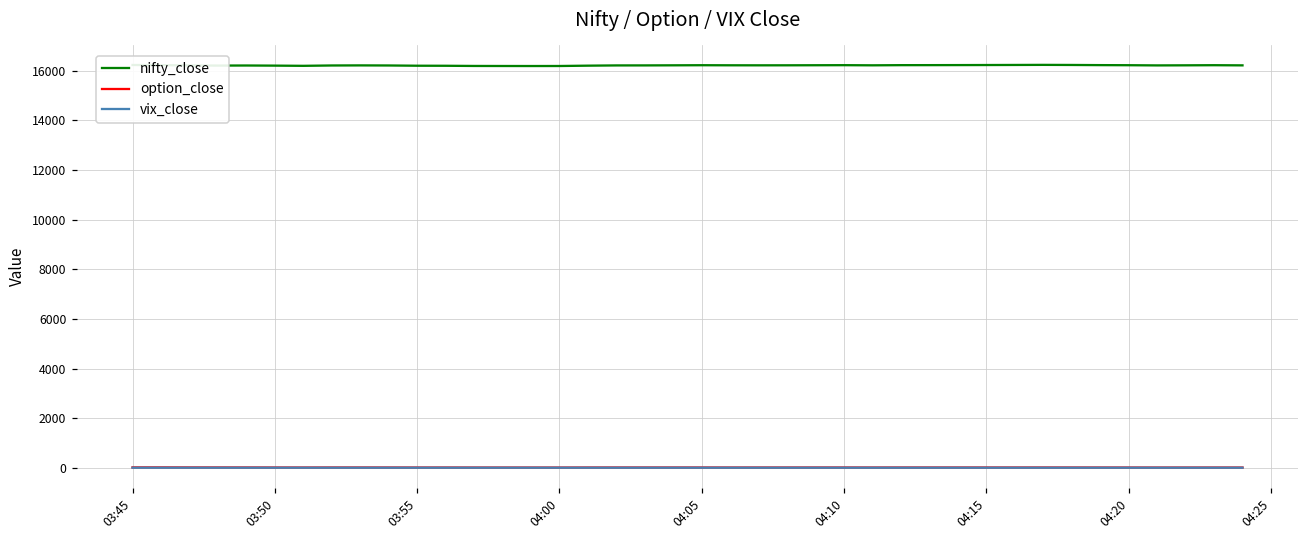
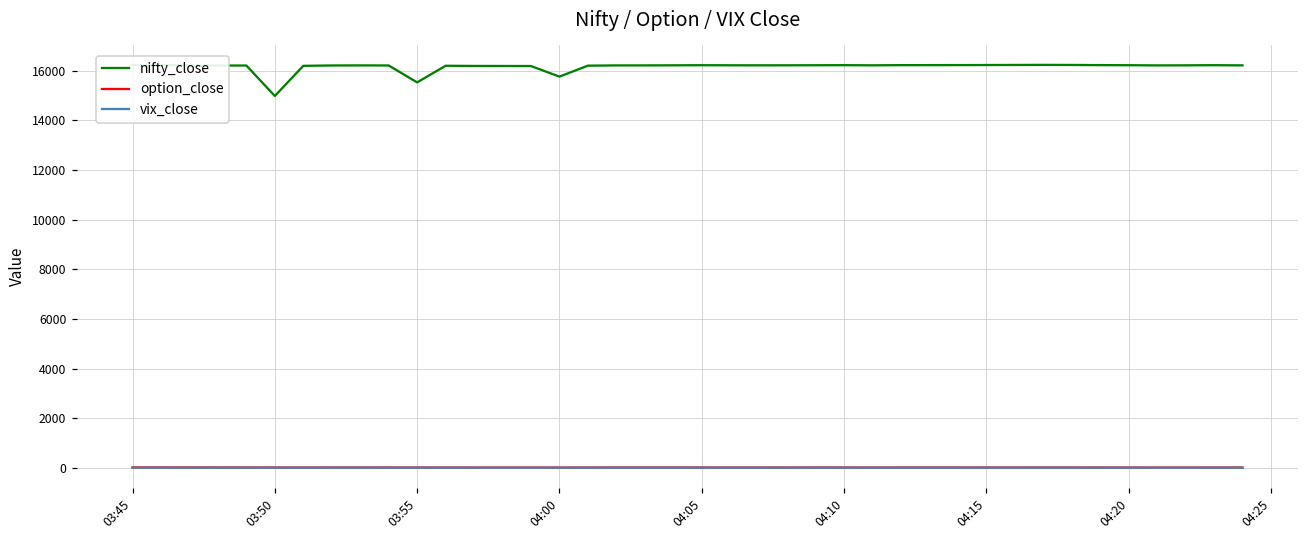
nifty_close, 03:50: 16200 -> 15000
nifty_close, 03:55: 16200 -> 15500
nifty_close, 04:00: 16200 -> 15800
